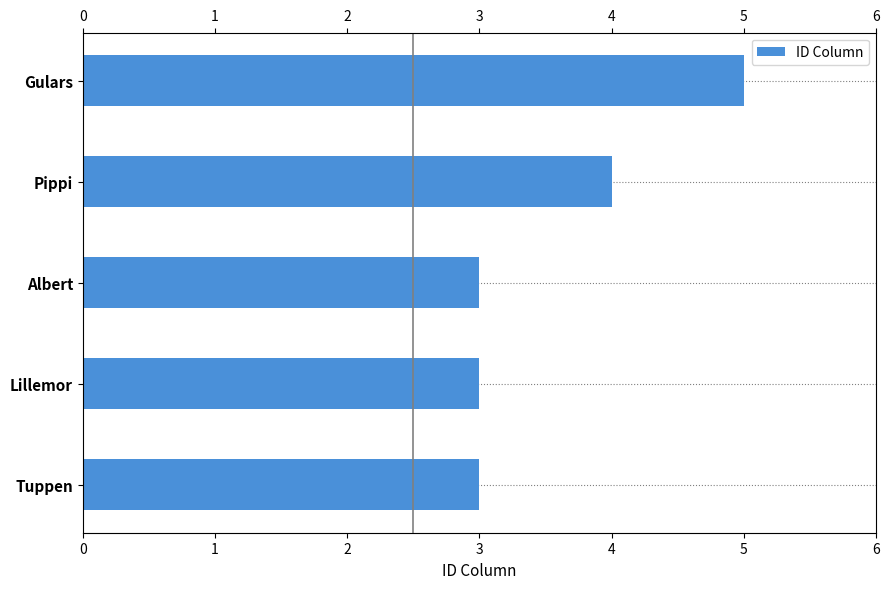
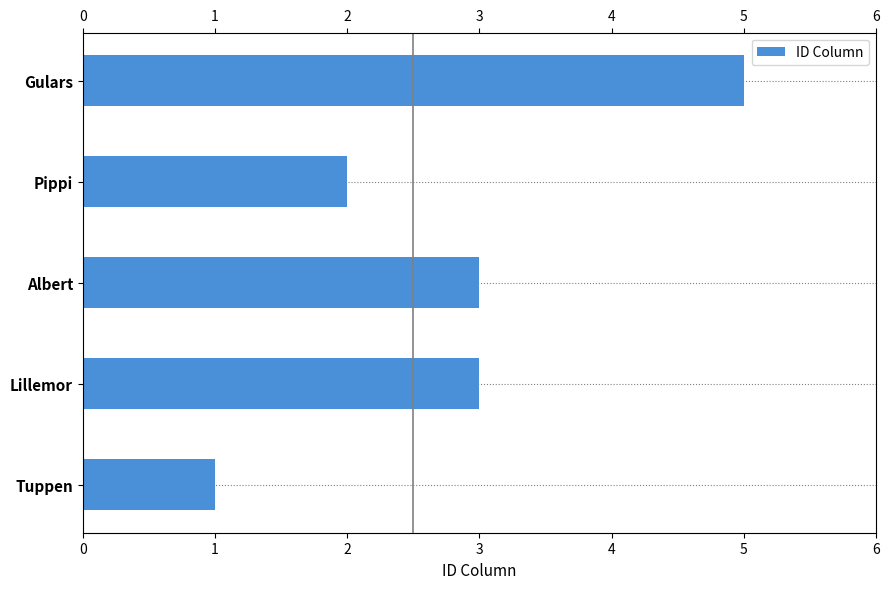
Pippi: 4 -> 2
Tuppen: 3 -> 1
